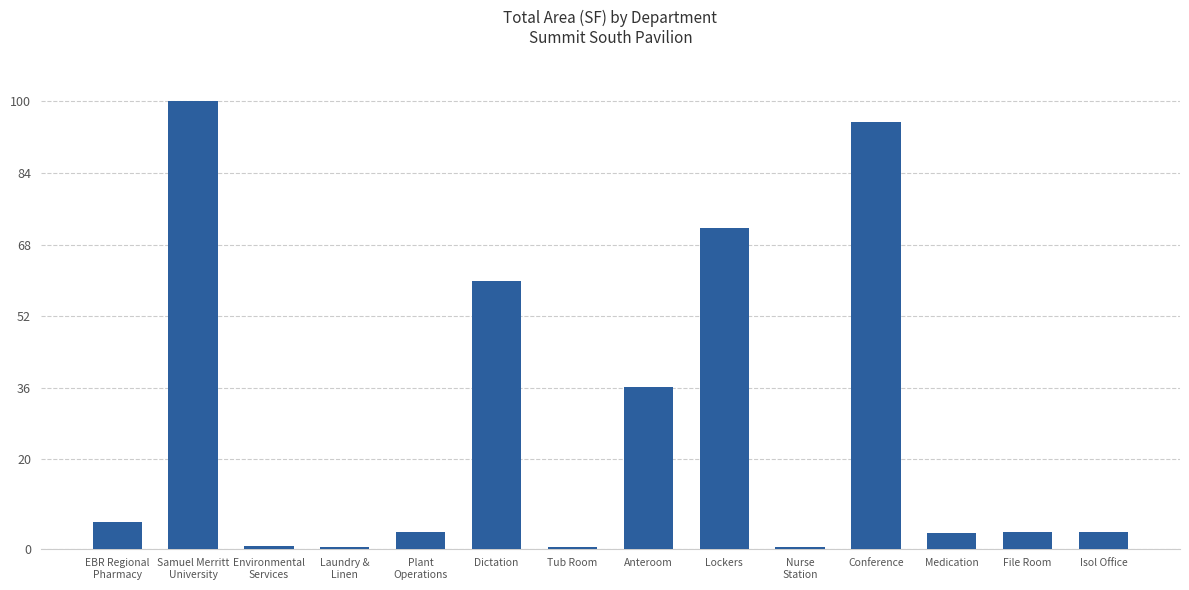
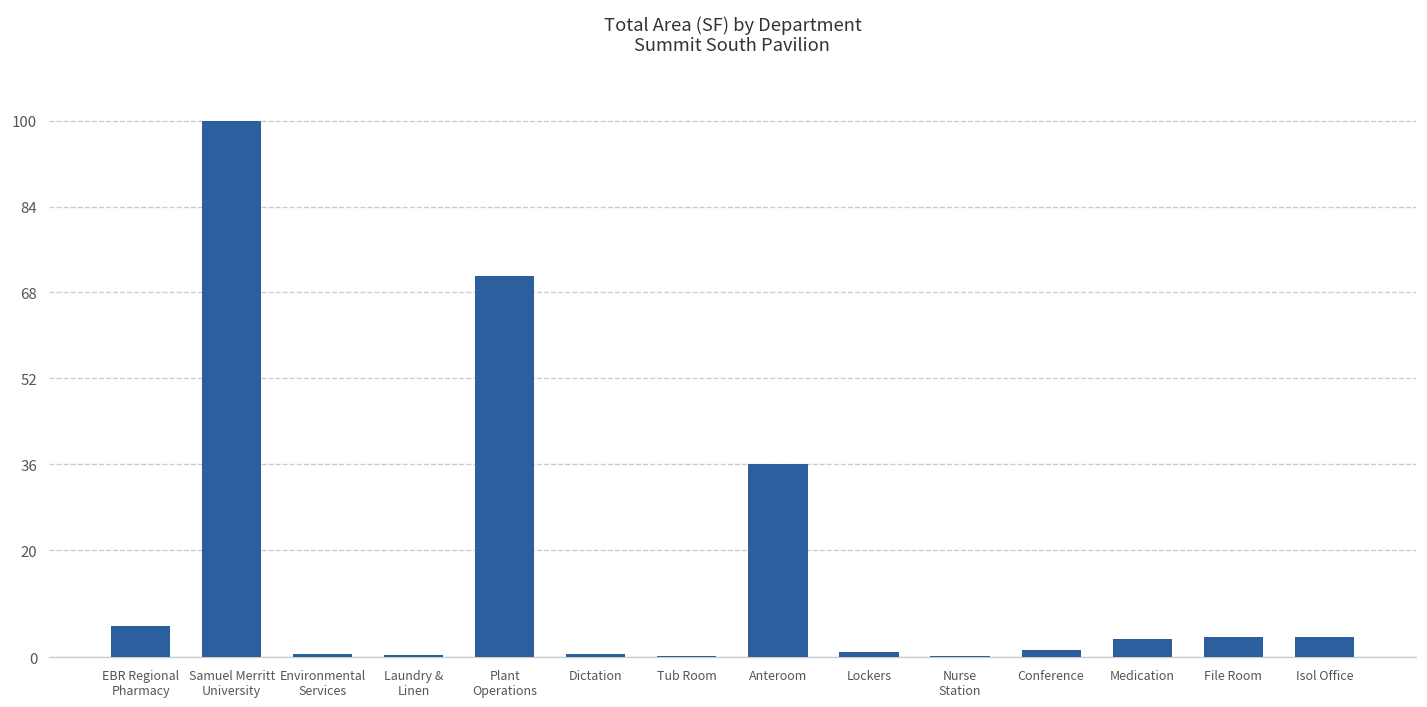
Plant Operations: 4 -> 71
Dictation: 60 -> 1
Lockers: 72 -> 1
Conference: 95 -> 1
